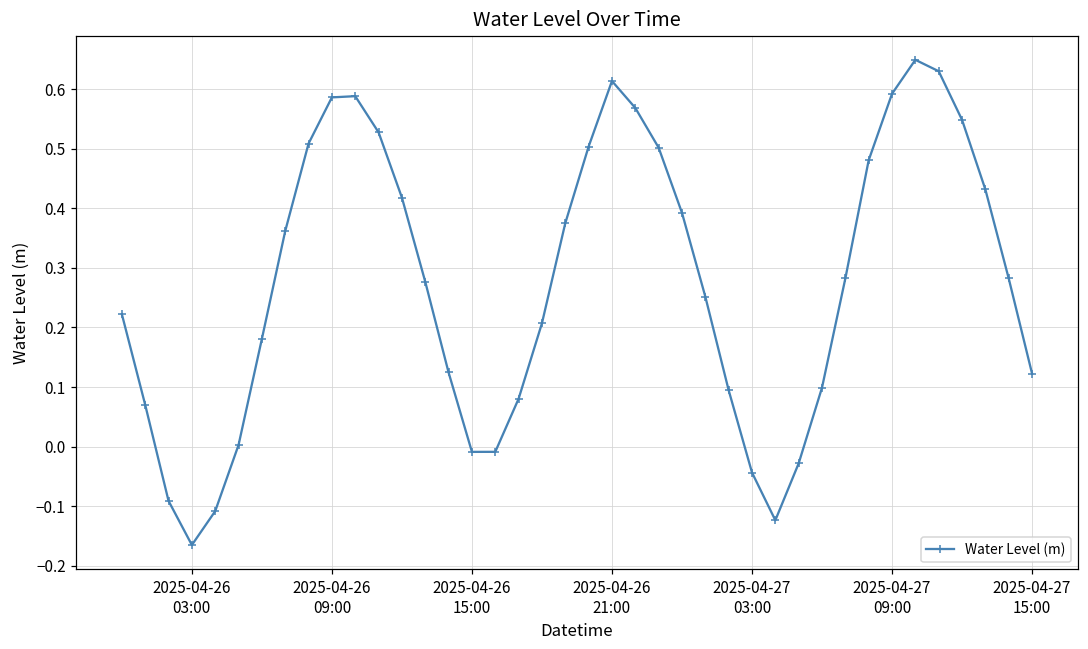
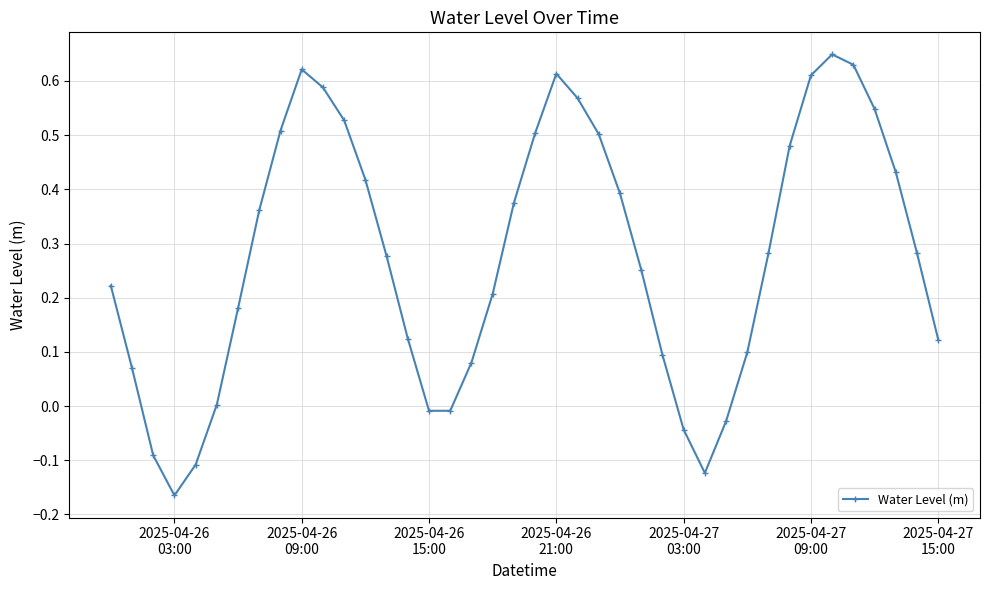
2025-04-26 09:00: 0.59 -> 0.62
2025-04-27 09:00: 0.59 -> 0.61
